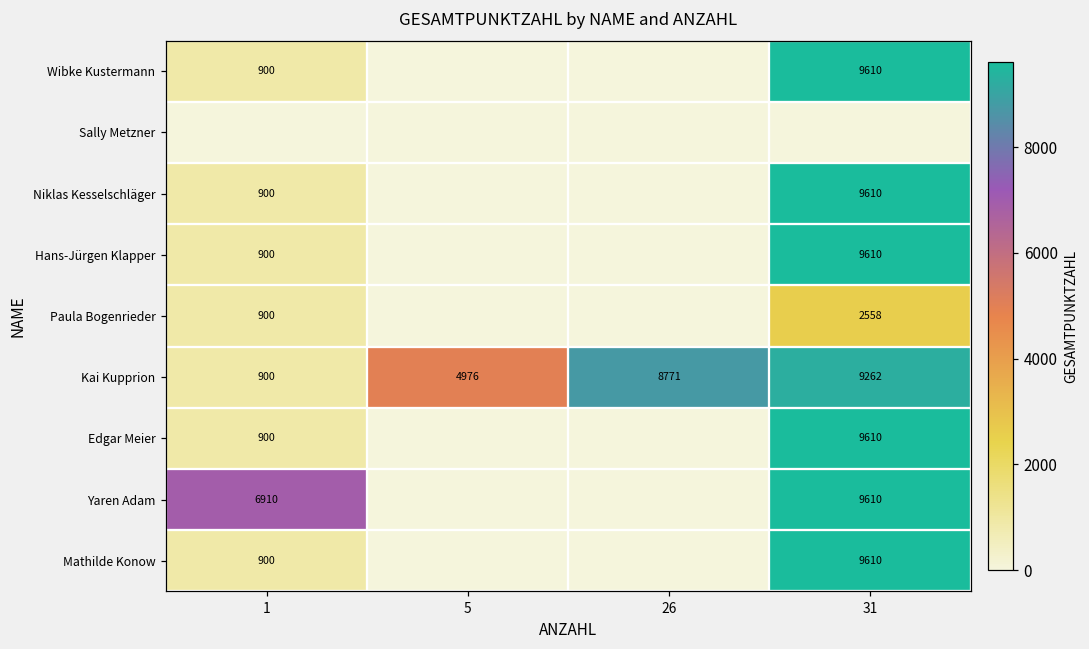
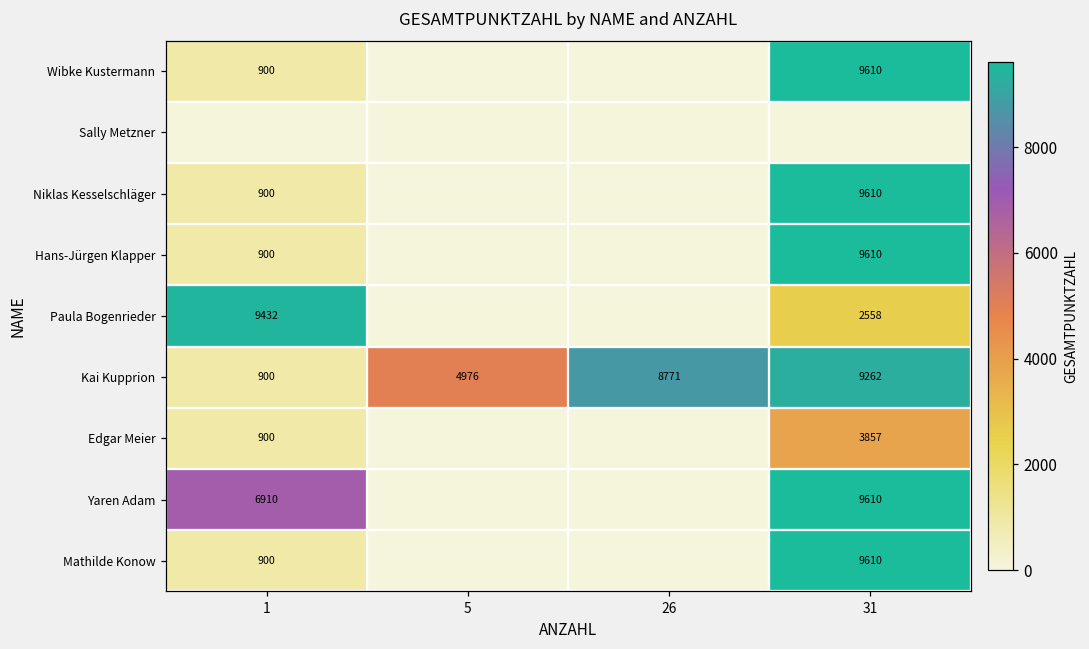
Paula Bogenrieder, 1: 900 -> 9432
Edgar Meier, 31: 9610 -> 3857
